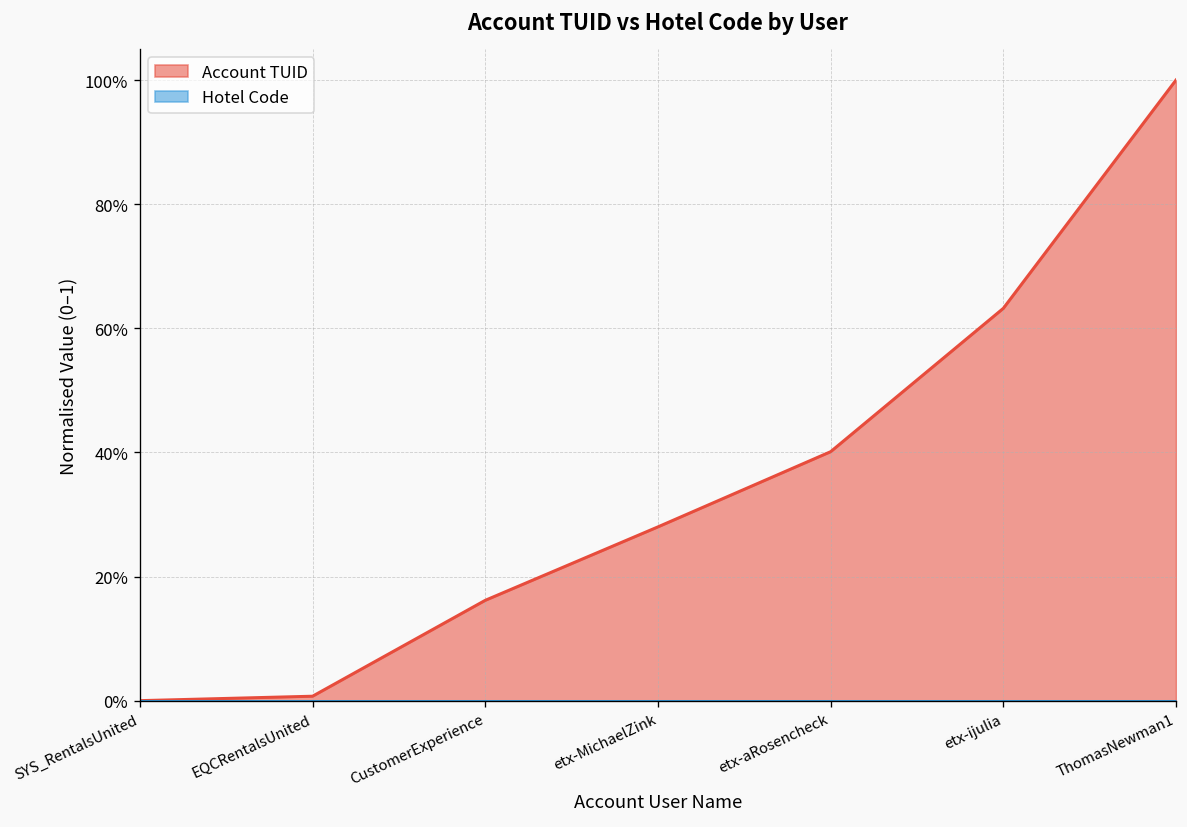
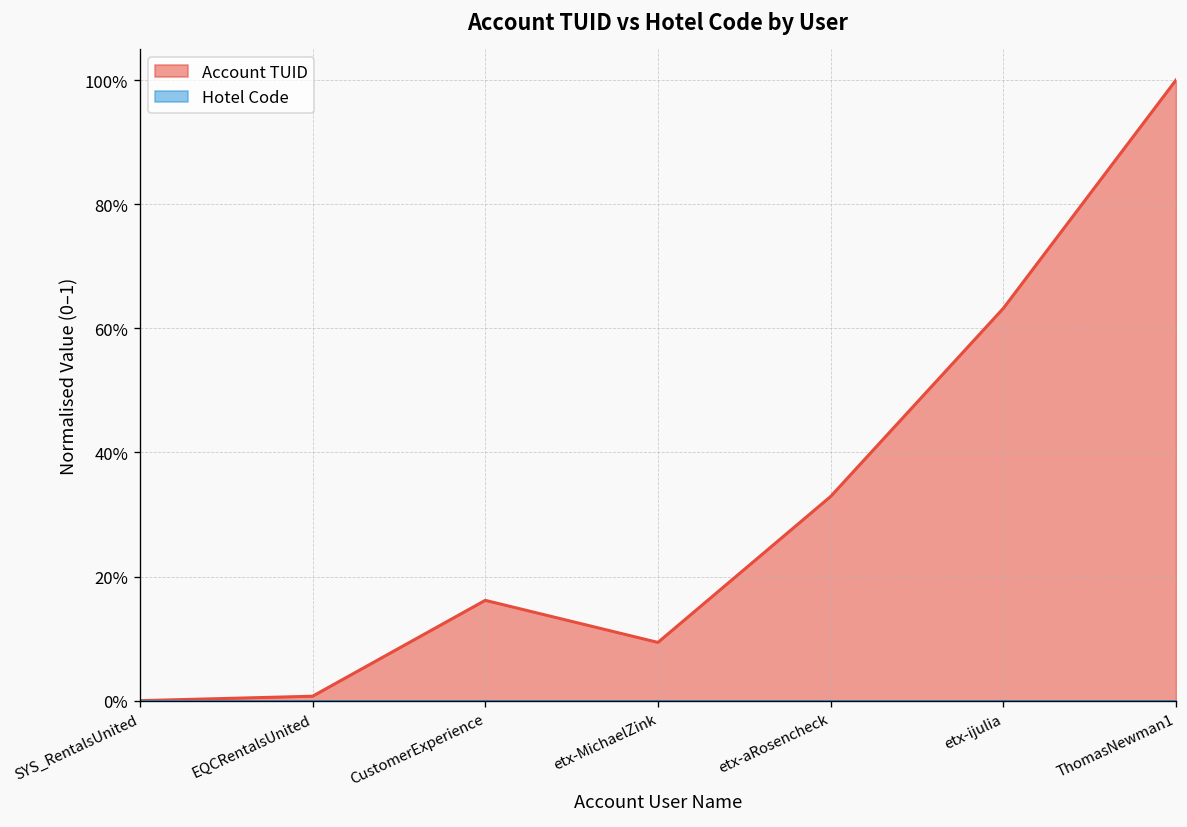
Account TUID, etx-MichaelZink: 28% -> 9%
Account TUID, etx-aRosencheck: 40% -> 33%
